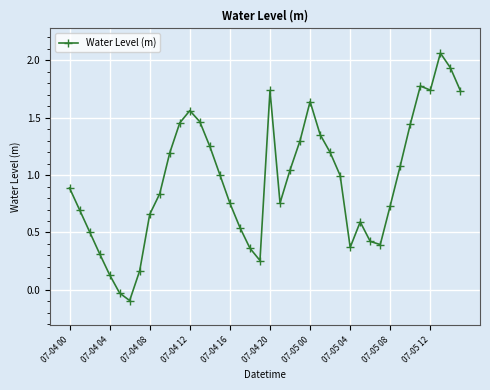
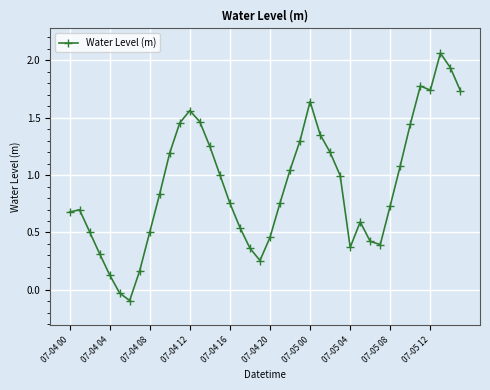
07-04 00: 0.89 -> 0.68
07-04 08: 0.66 -> 0.50
07-04 20: 1.74 -> 0.46
